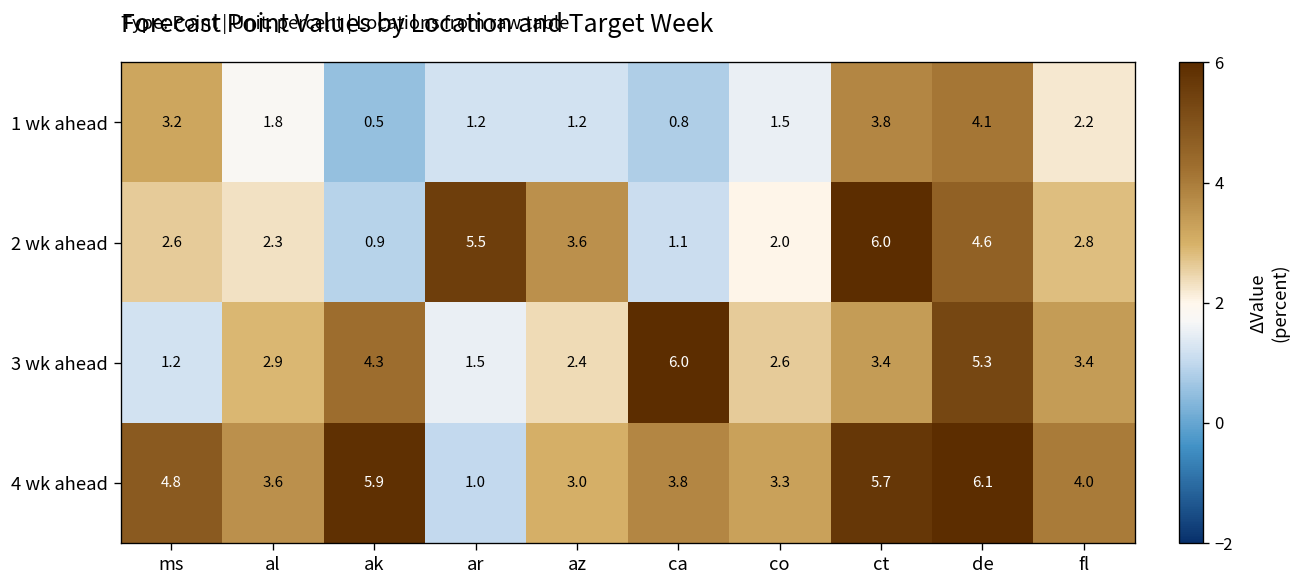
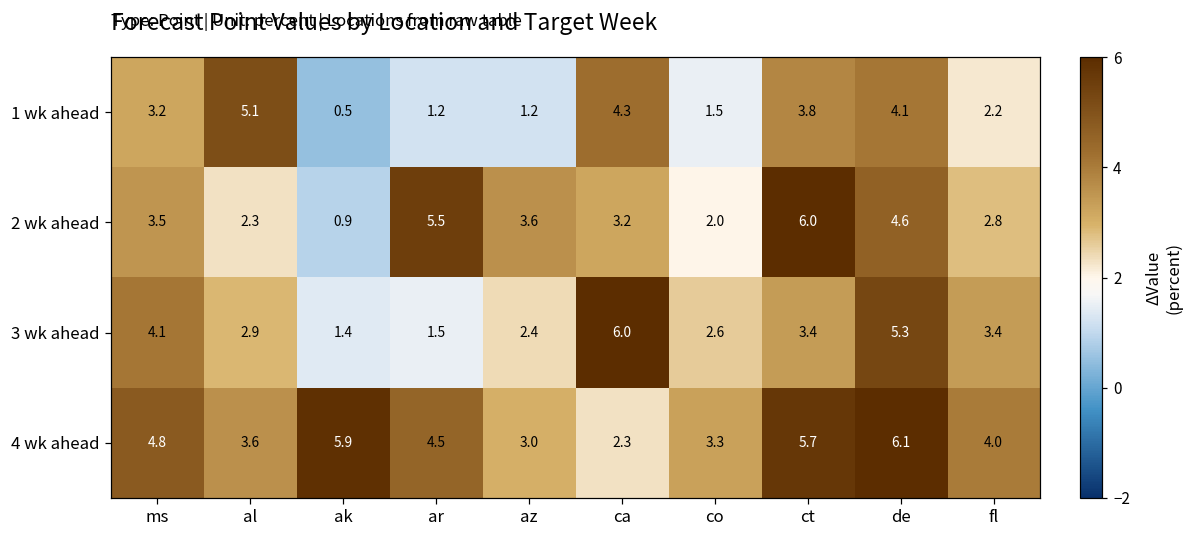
1 wk ahead, al: 1.8 -> 5.1
1 wk ahead, ca: 0.8 -> 4.3
2 wk ahead, ms: 2.6 -> 3.5
2 wk ahead, ca: 1.1 -> 3.2
3 wk ahead, ms: 1.2 -> 4.1
3 wk ahead, ak: 4.3 -> 1.4
4 wk ahead, ar: 1.0 -> 4.5
4 wk ahead, ca: 3.8 -> 2.3
